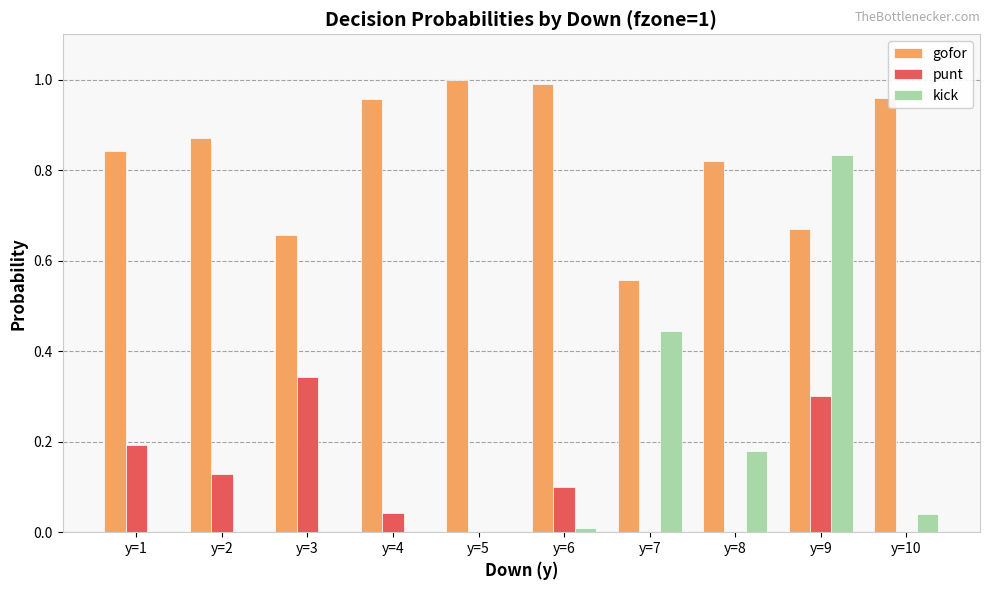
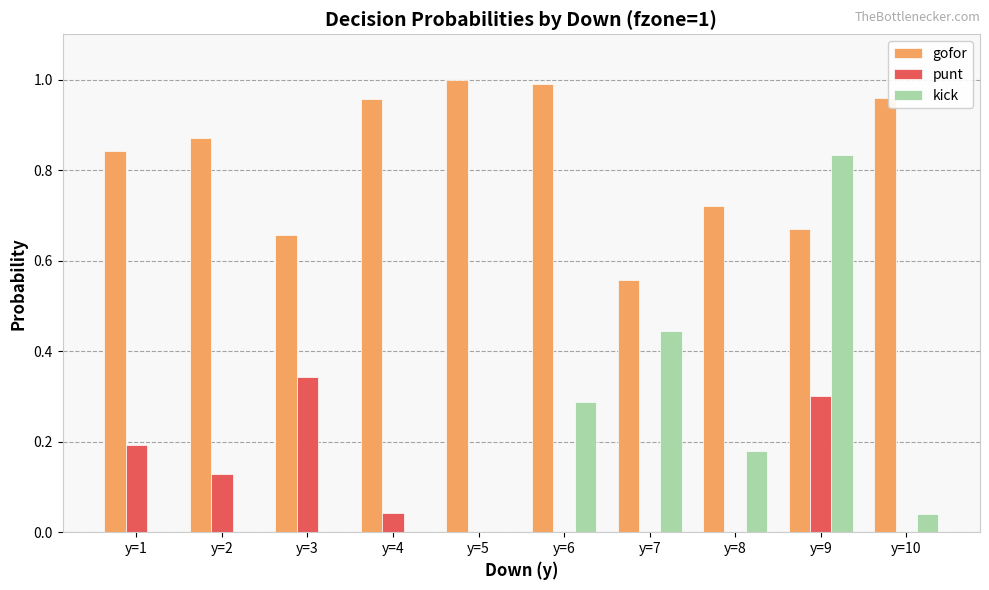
punt, y=6: 0.1 -> 0.0
kick, y=6: 0.01 -> 0.29
gofor, y=8: 0.82 -> 0.72
